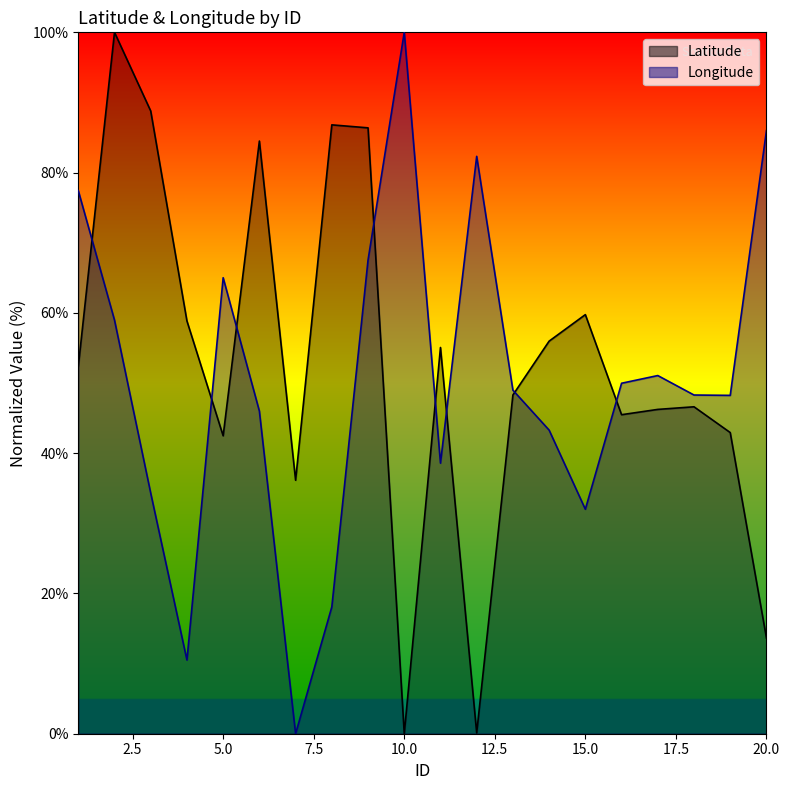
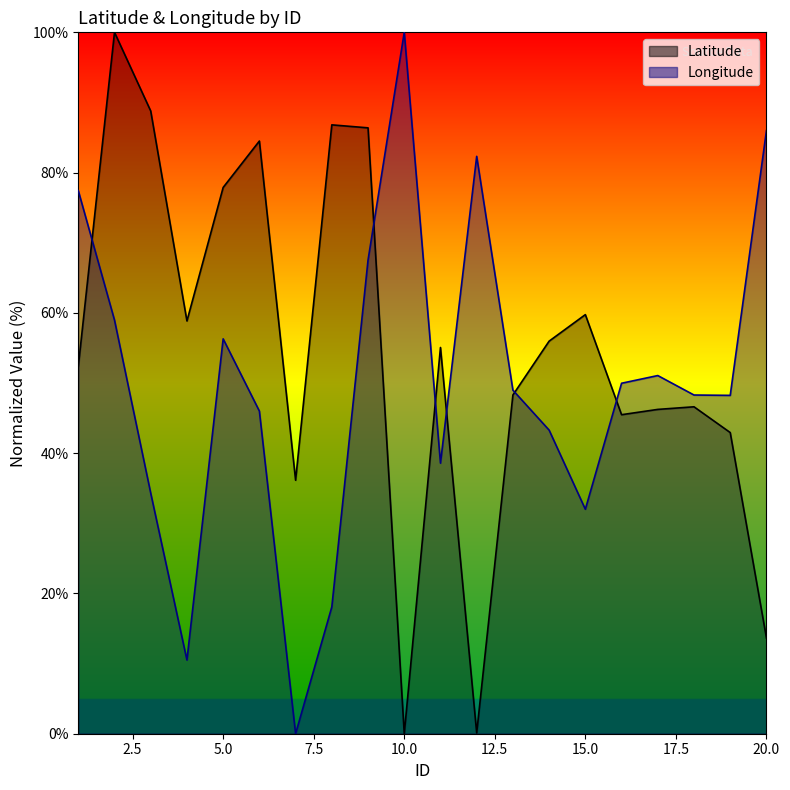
Latitude, 5.0: 42% -> 78%
Longitude, 5.0: 65% -> 56%
